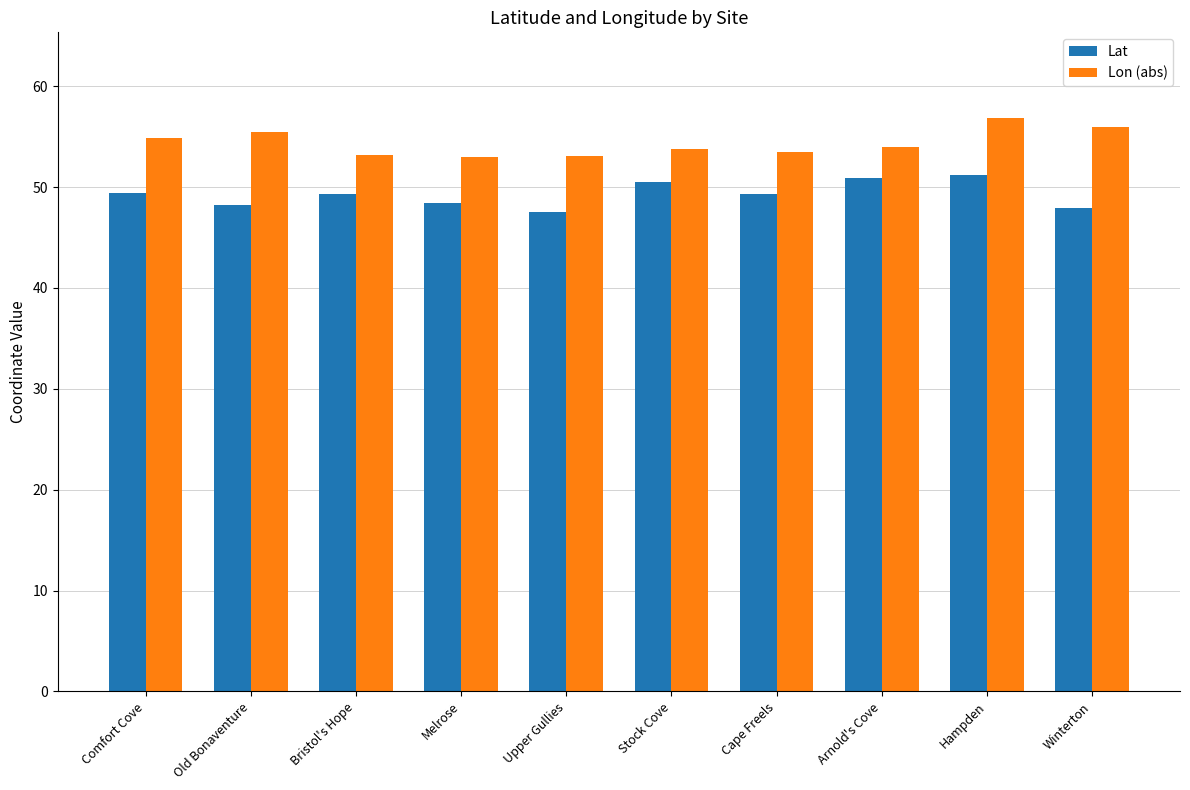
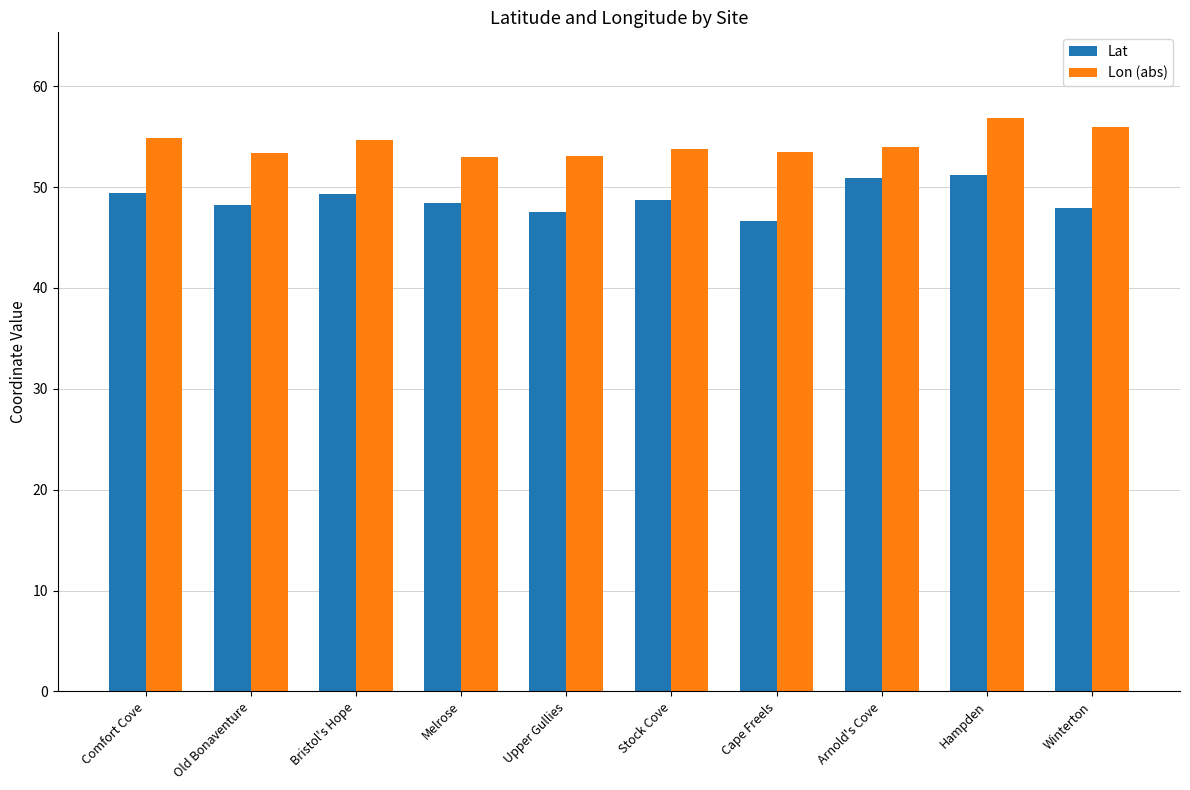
Lon (abs), Old Bonaventure: 55.5 -> 53.4
Lon (abs), Bristol's Hope: 53.2 -> 54.7
Lat, Stock Cove: 50.6 -> 48.7
Lat, Cape Freels: 49.3 -> 46.7
